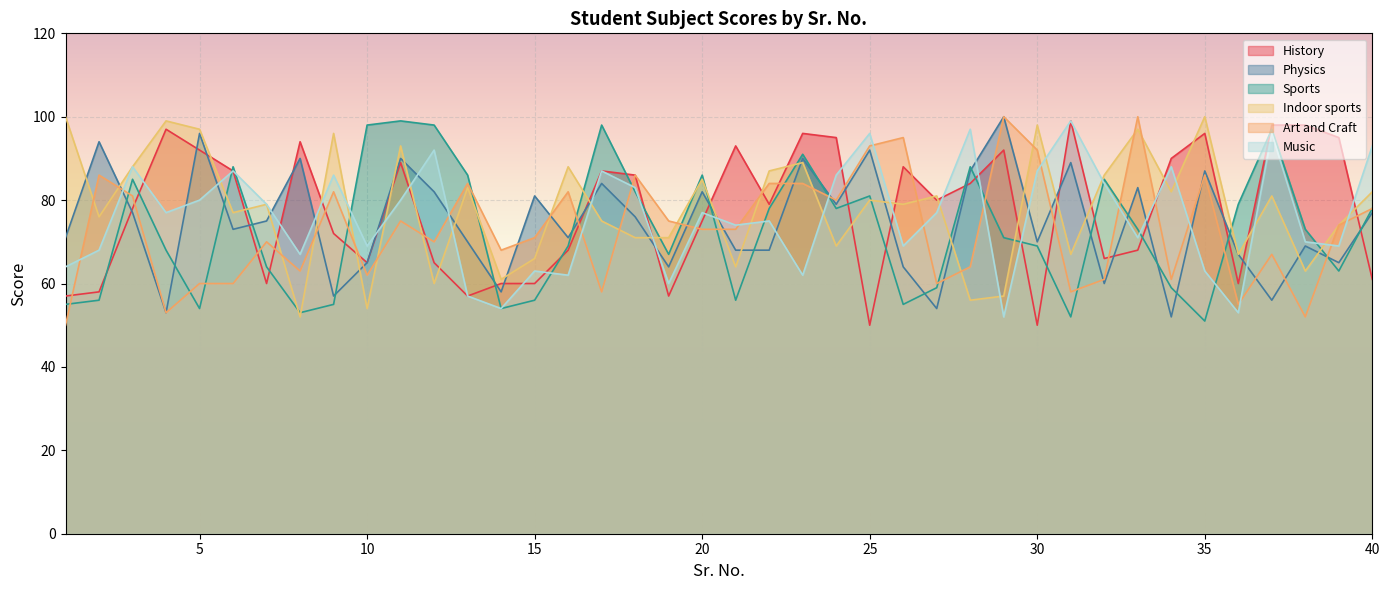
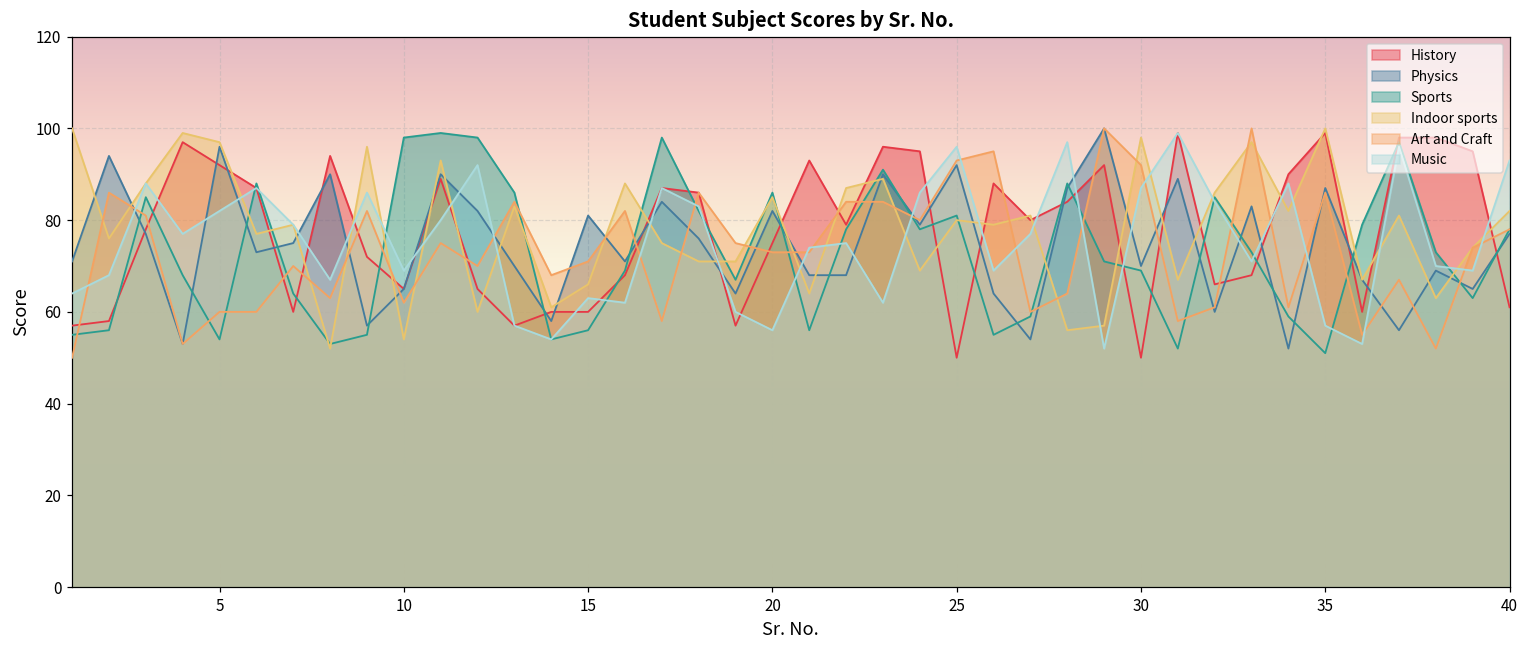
Music, 5: 80 -> 82
Music, 20: 77 -> 56
History, 35: 96 -> 99
Music, 35: 63 -> 57
